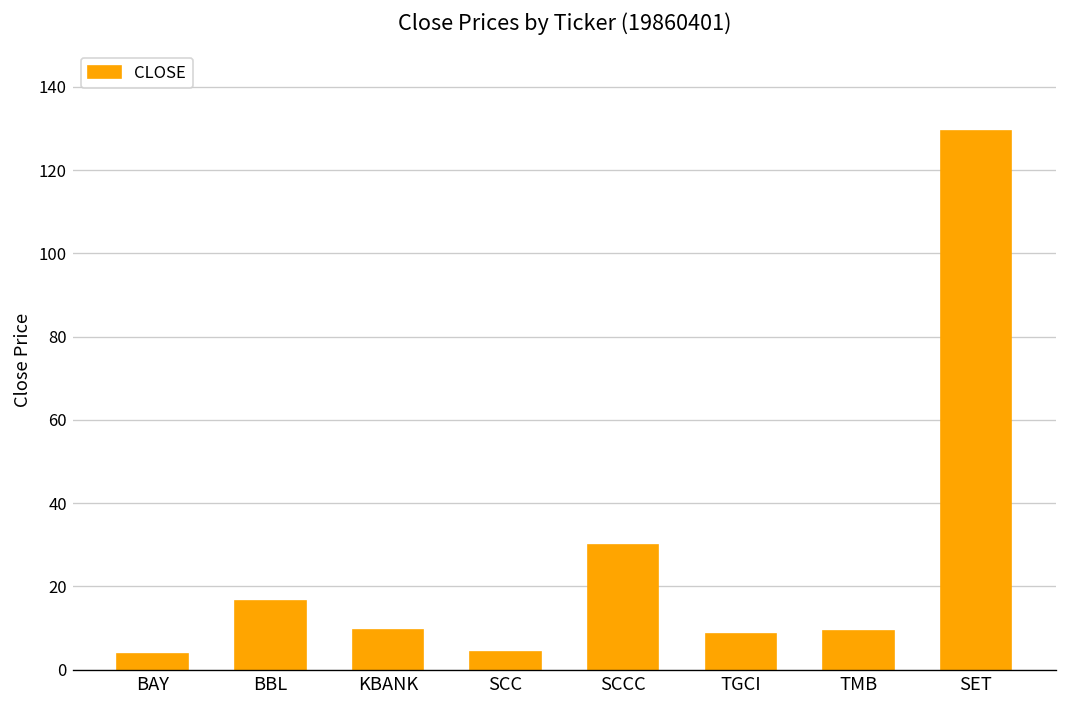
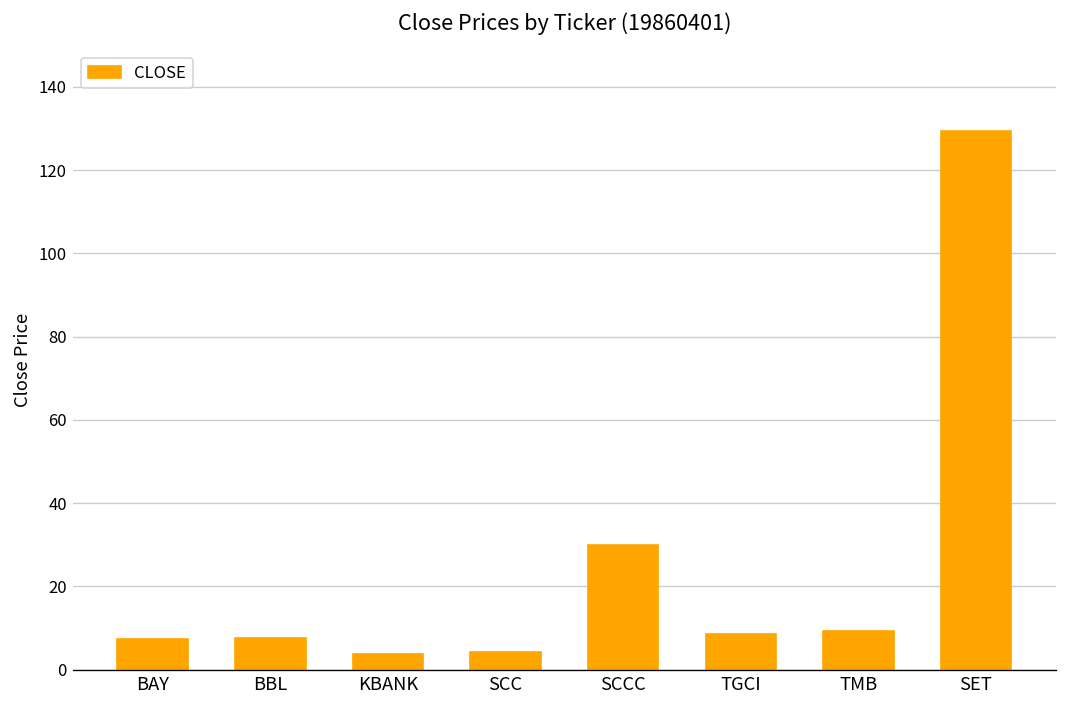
BAY: 4 -> 7
BBL: 16 -> 8
KBANK: 10 -> 4
